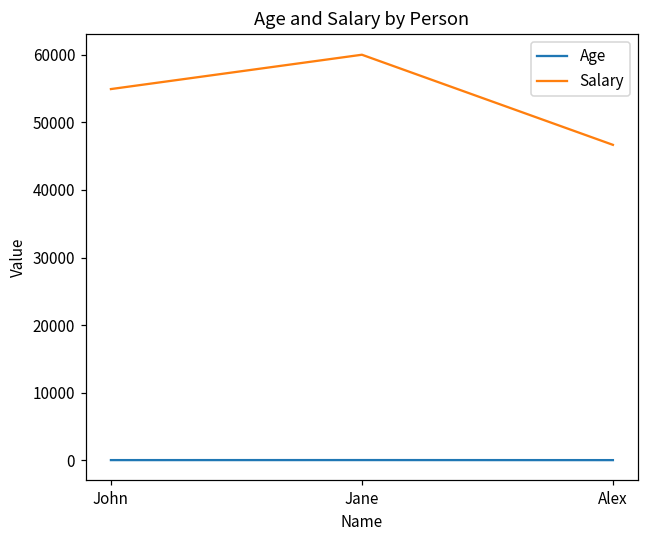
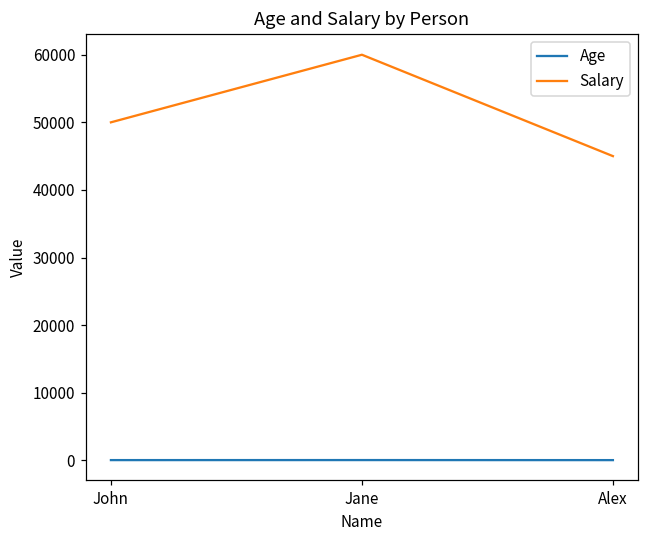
Salary, John: 55000 -> 50000
Salary, Alex: 47000 -> 45000
